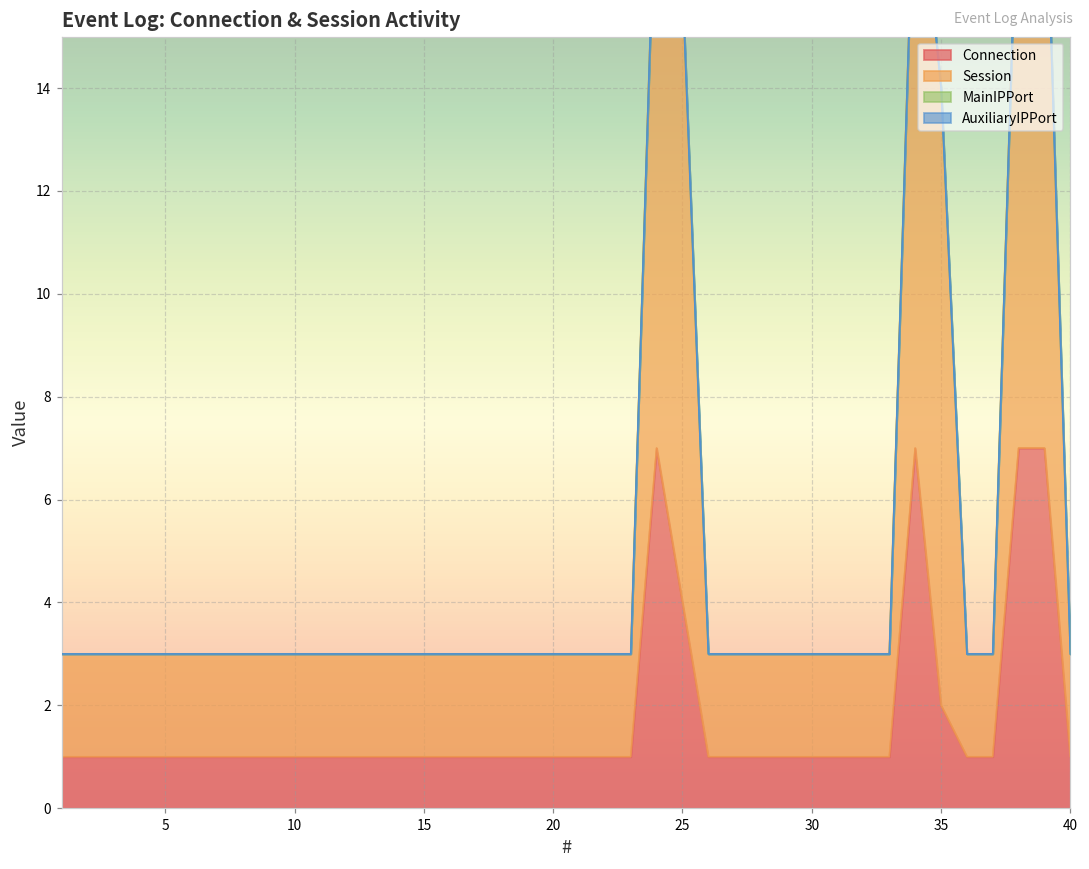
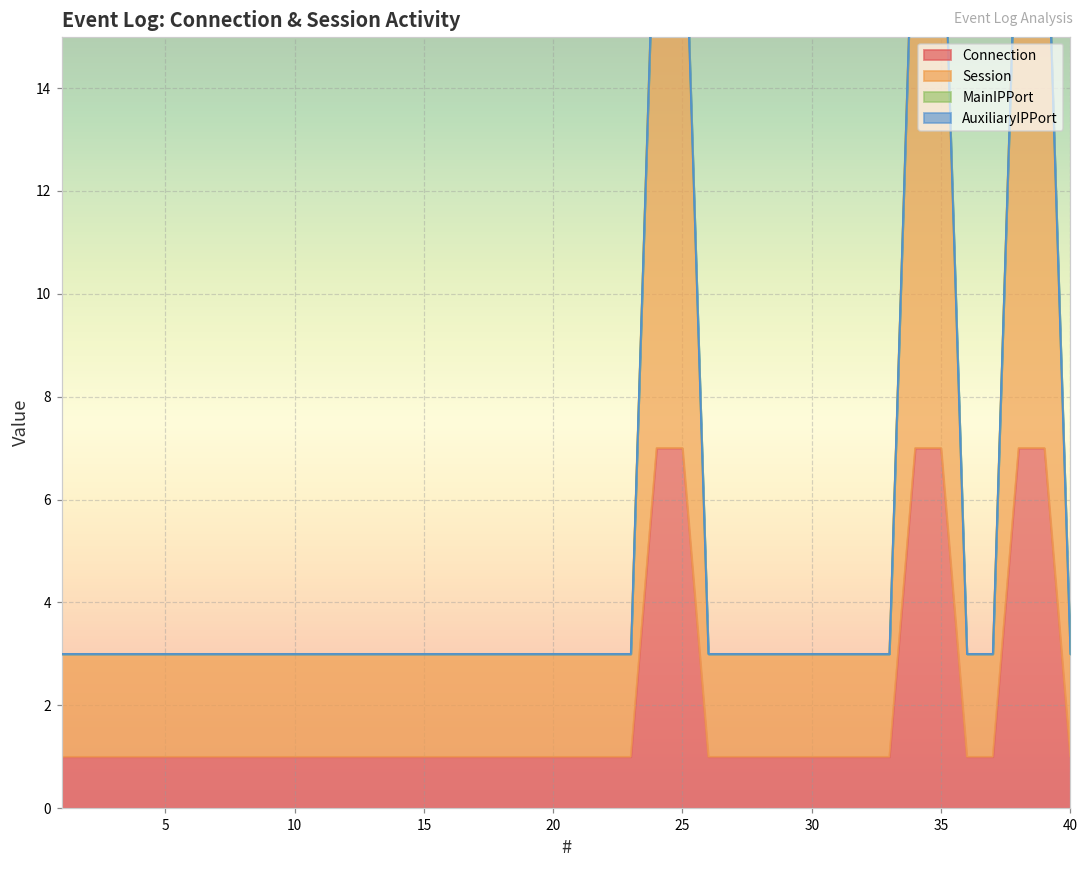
Connection, 25: 4 -> 7
Connection, 35: 2 -> 7
